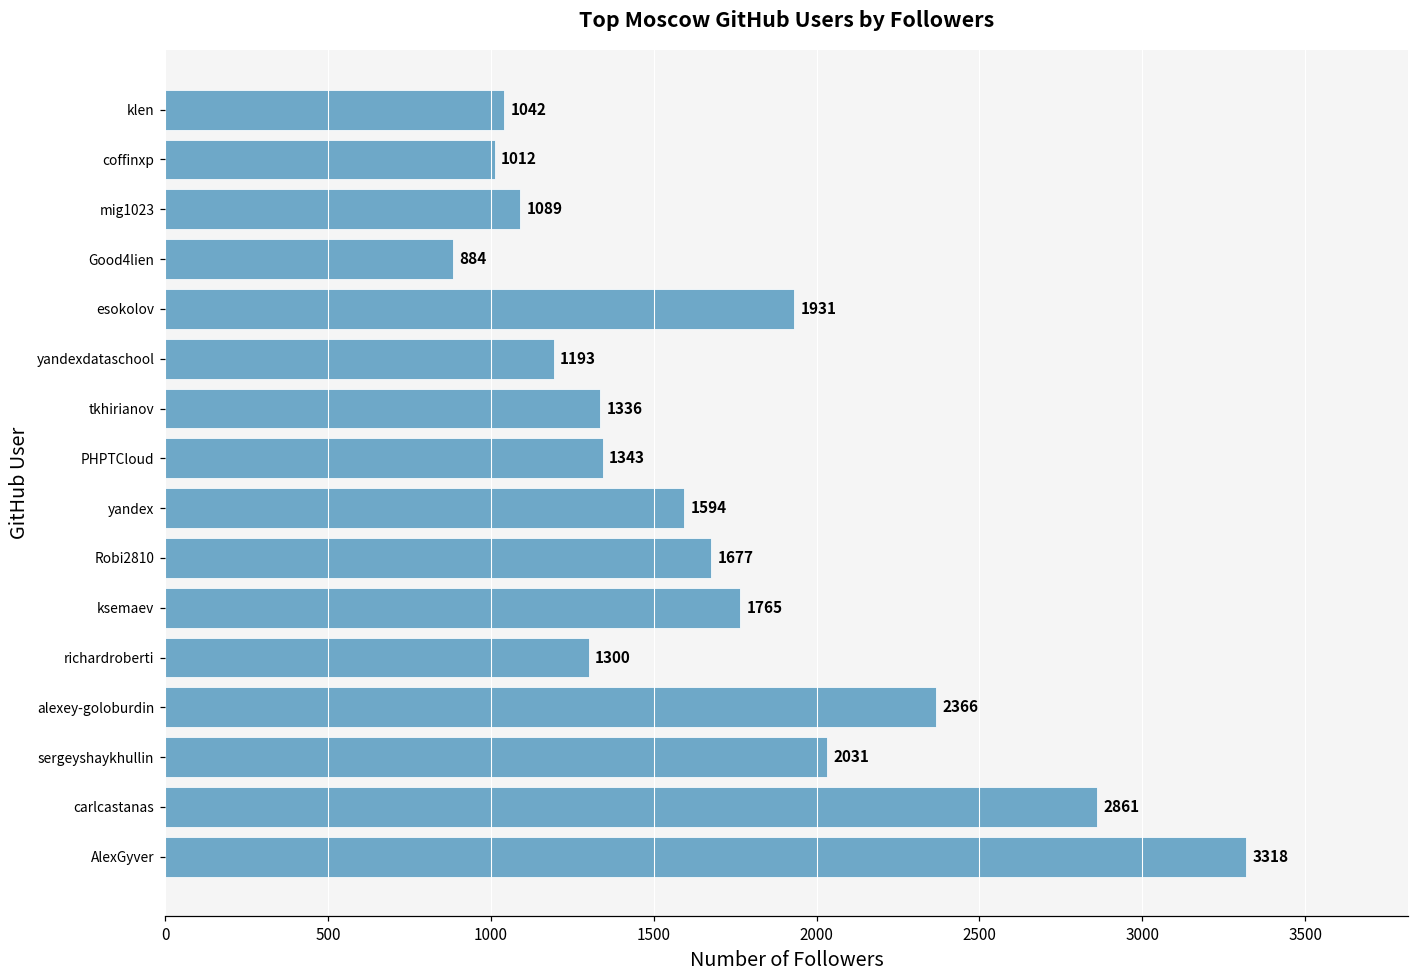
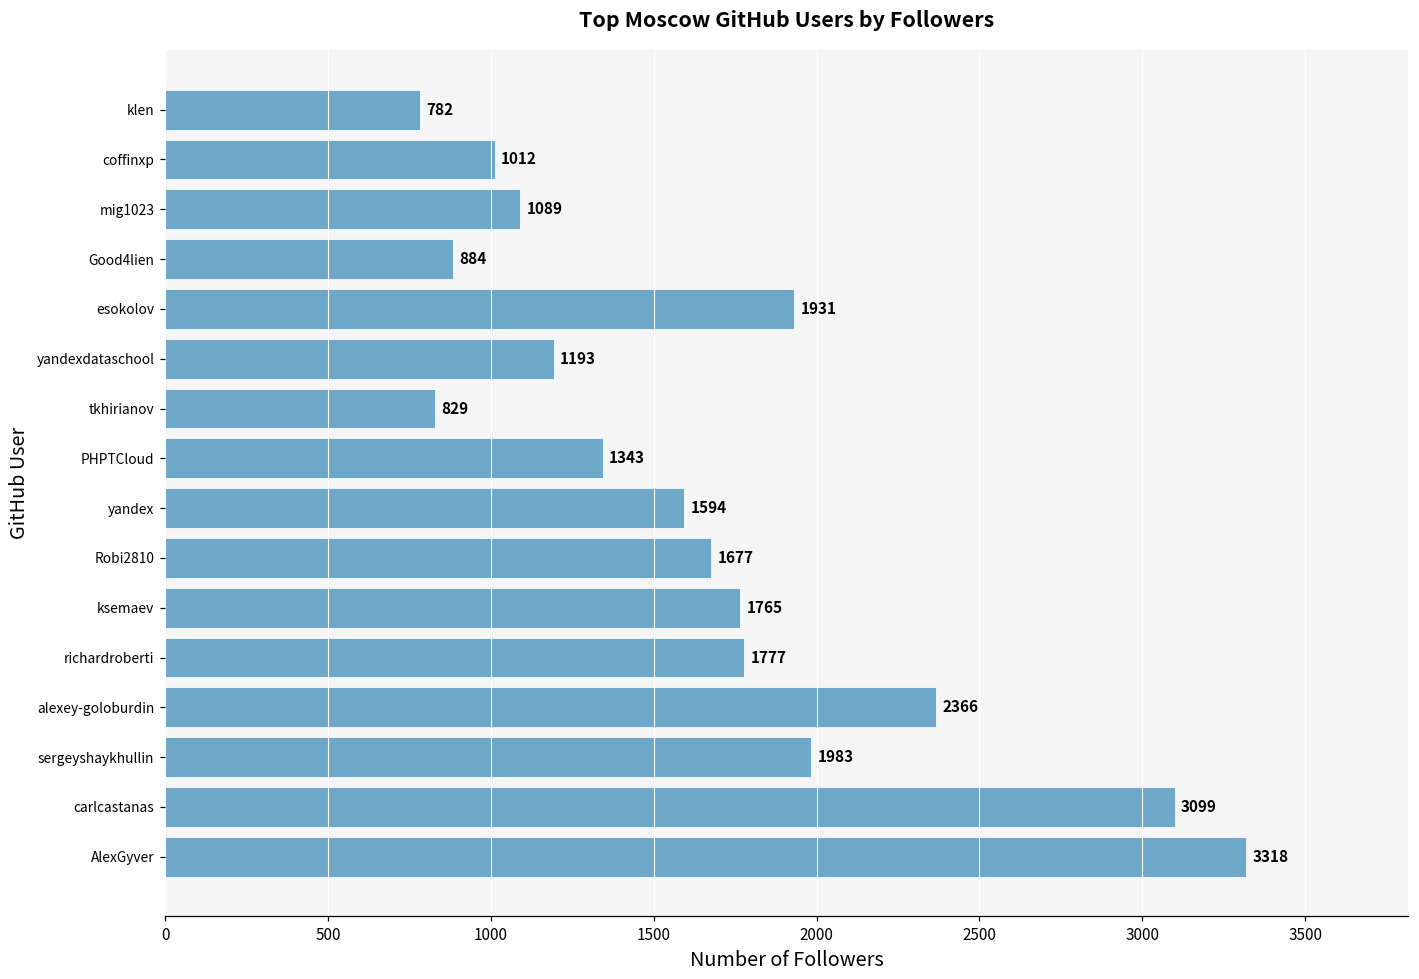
klen: 1042 -> 782
tkhirianov: 1336 -> 829
richardroberti: 1300 -> 1777
sergeyshaykhullin: 2031 -> 1983
carlcastanas: 2861 -> 3099
